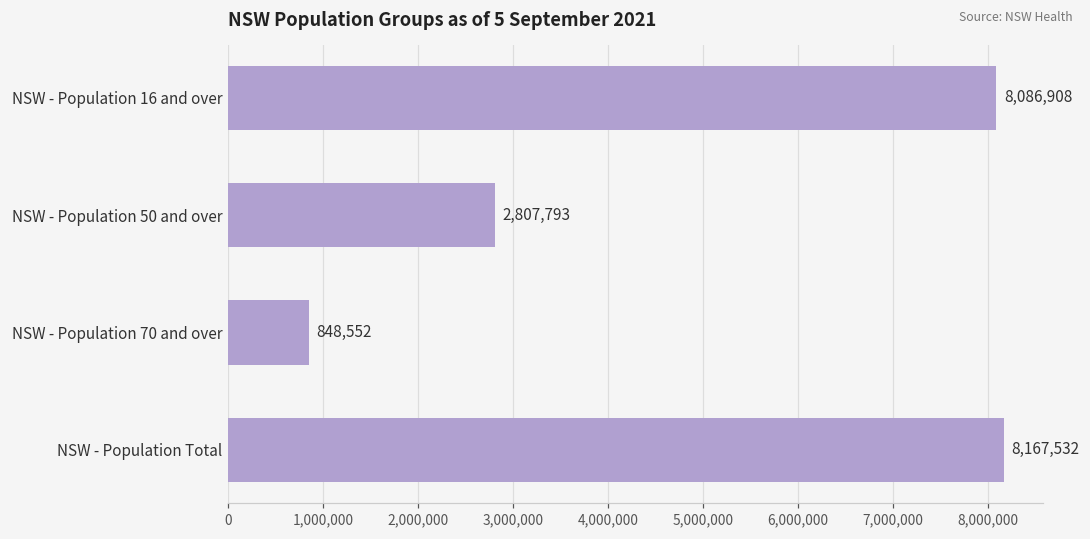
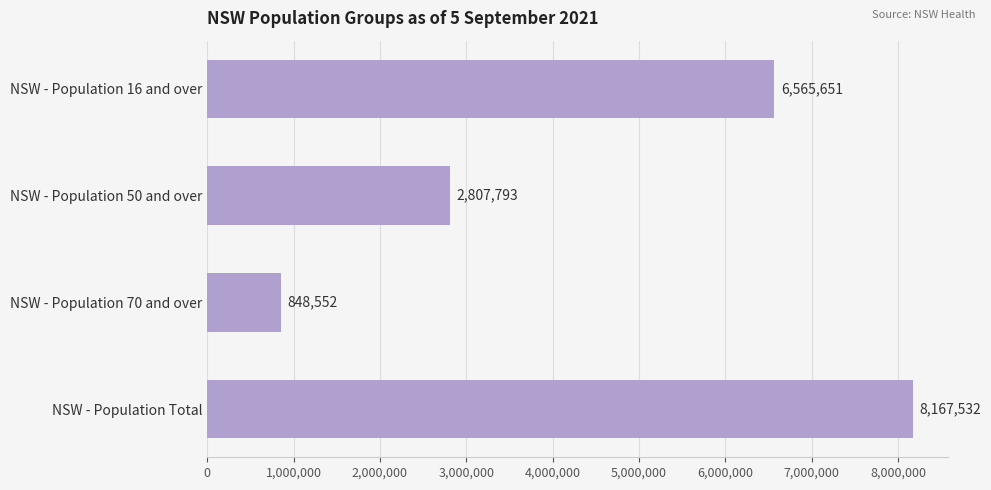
NSW - Population 16 and over: 8,086,908 -> 6,565,651
